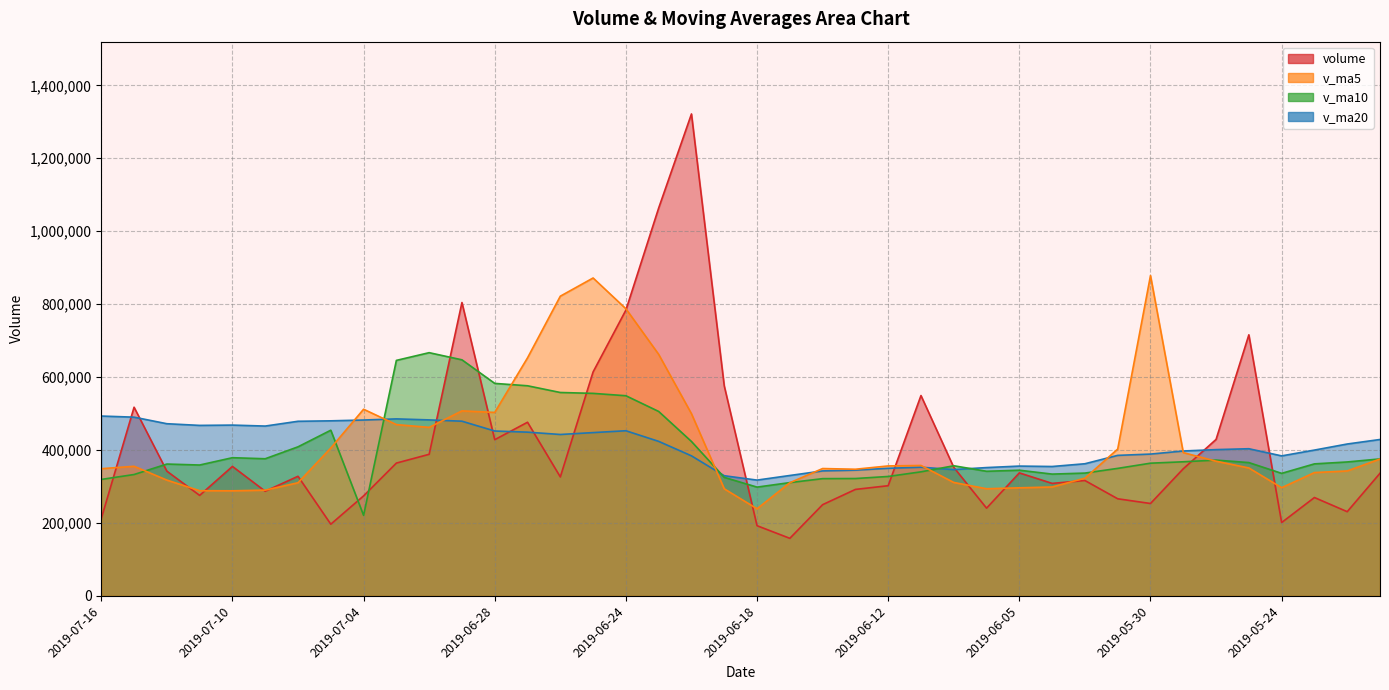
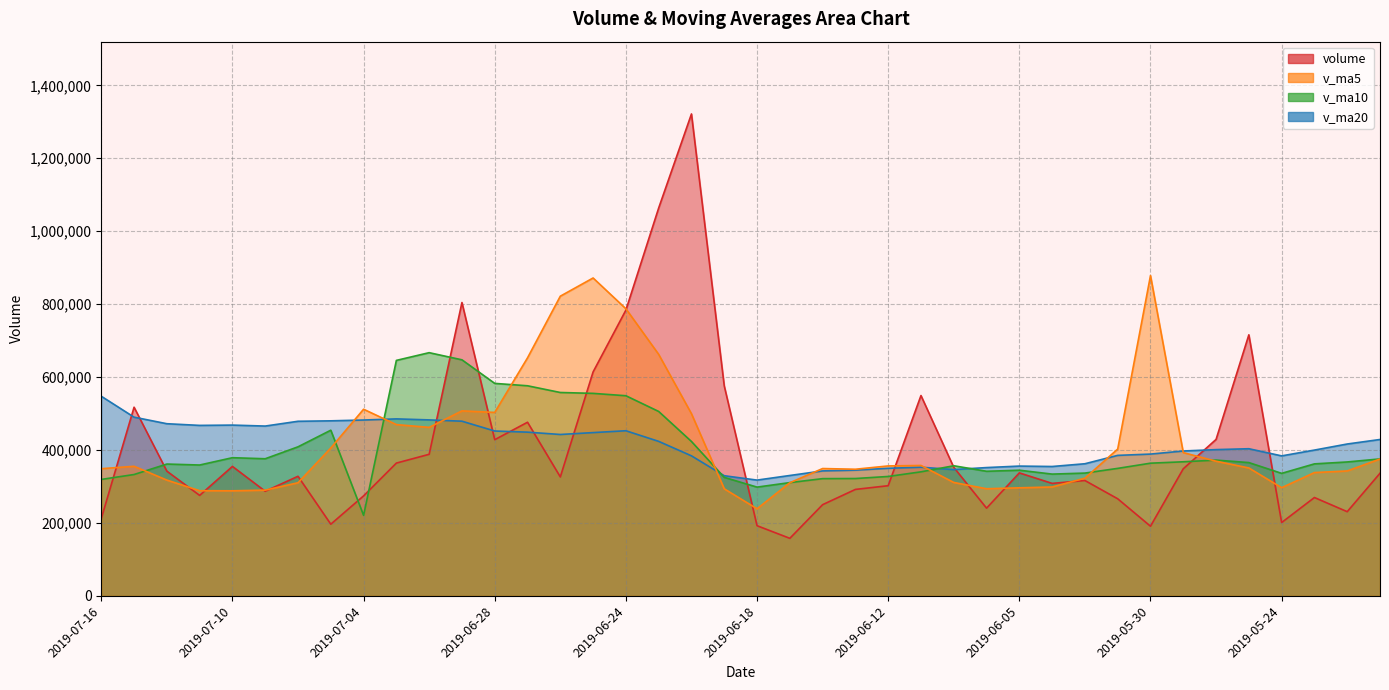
v_ma20, 2019-07-16: 490,000 -> 550,000
volume, 2019-05-30: 250,000 -> 190,000
